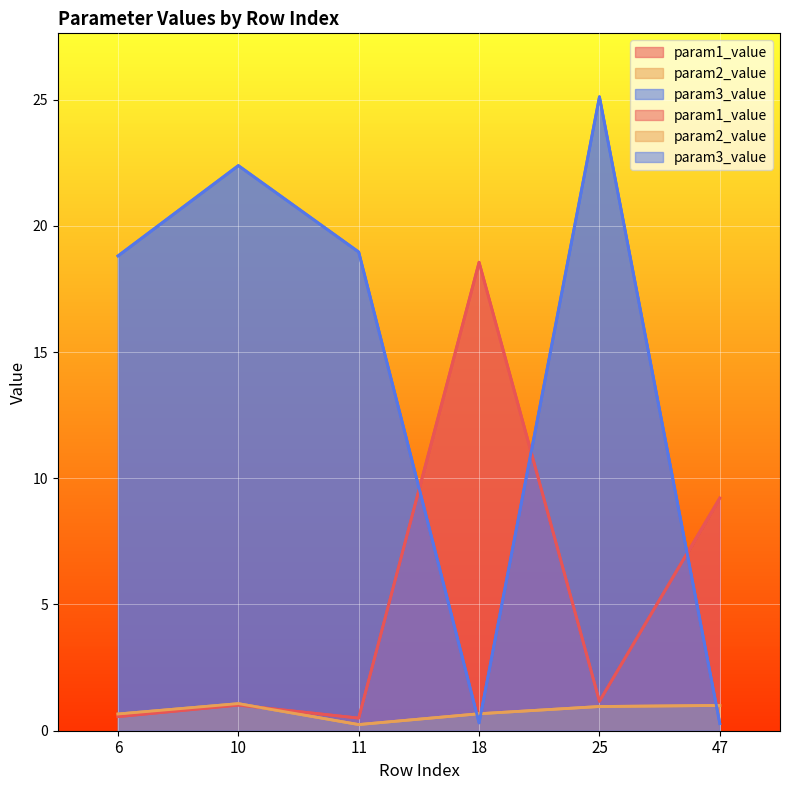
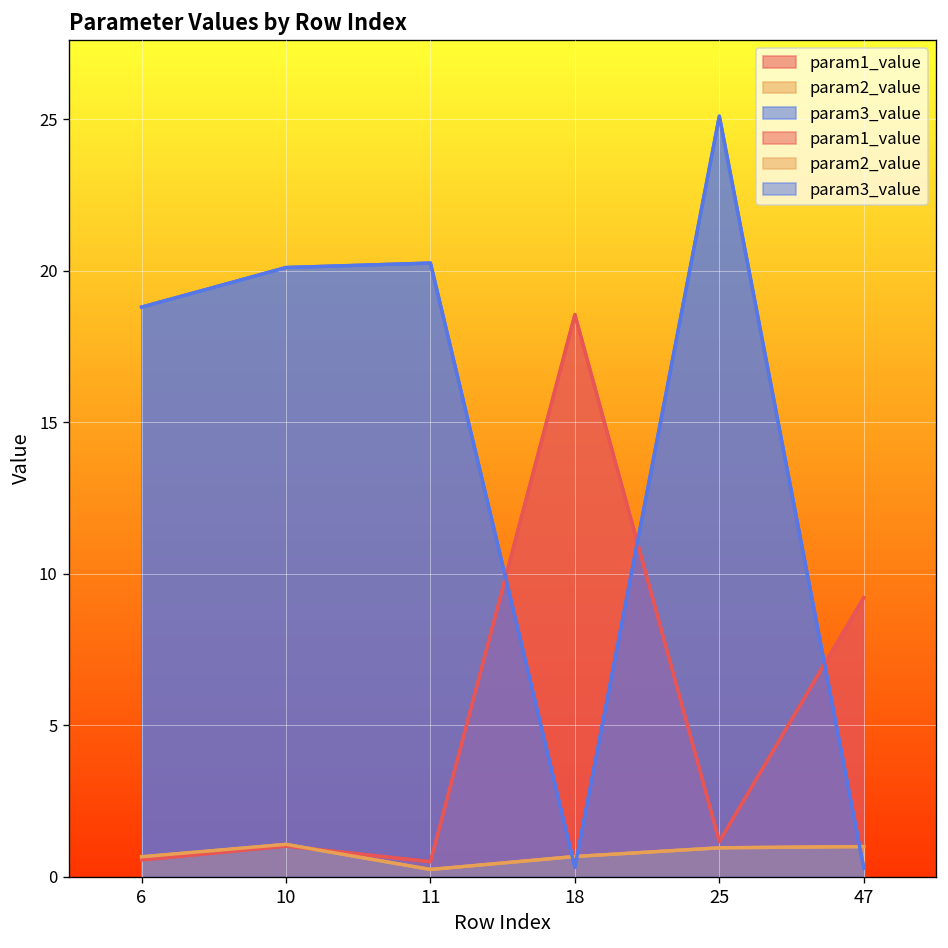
param3_value, 10: 22.4 -> 20.1
param3_value, 11: 19.0 -> 20.3
